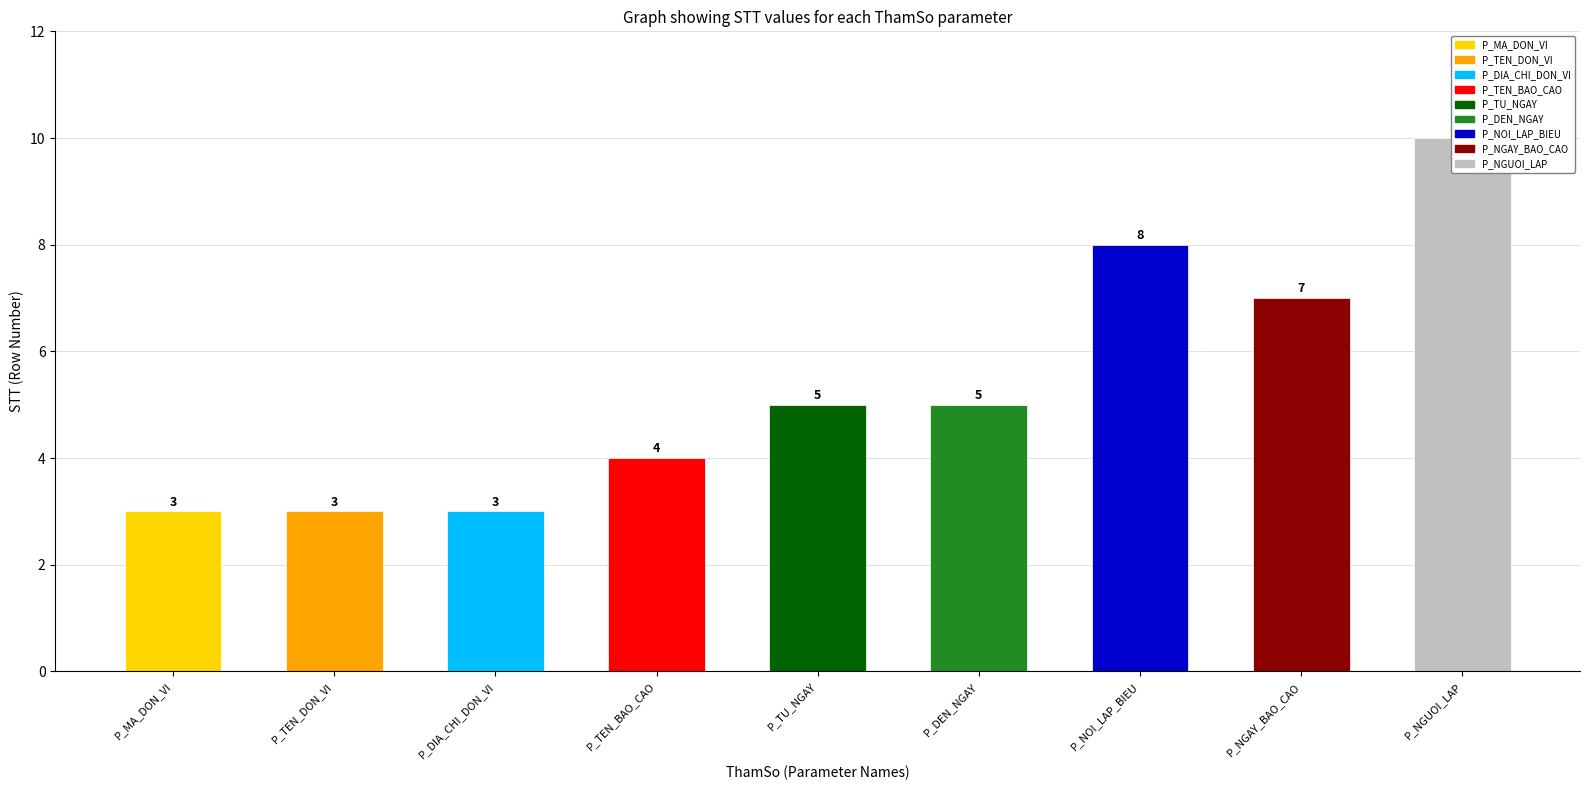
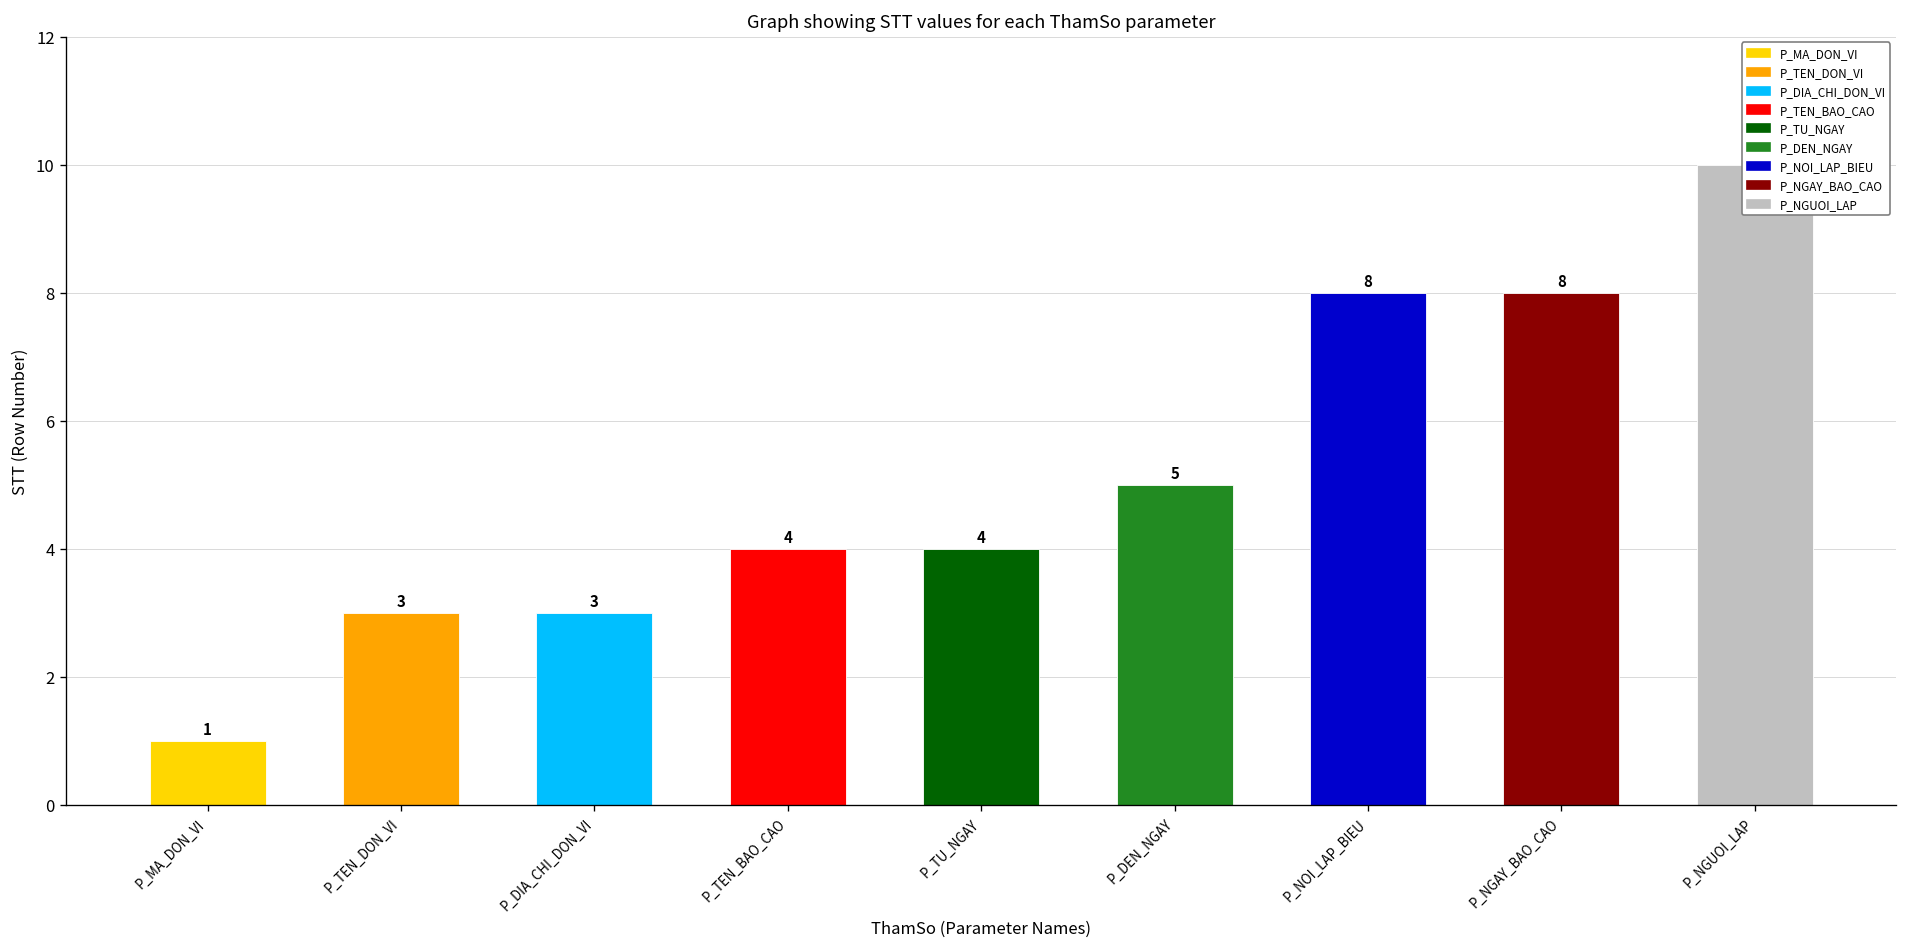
P_MA_DON_VI: 3 -> 1
P_TU_NGAY: 5 -> 4
P_NGAY_BAO_CAO: 7 -> 8
